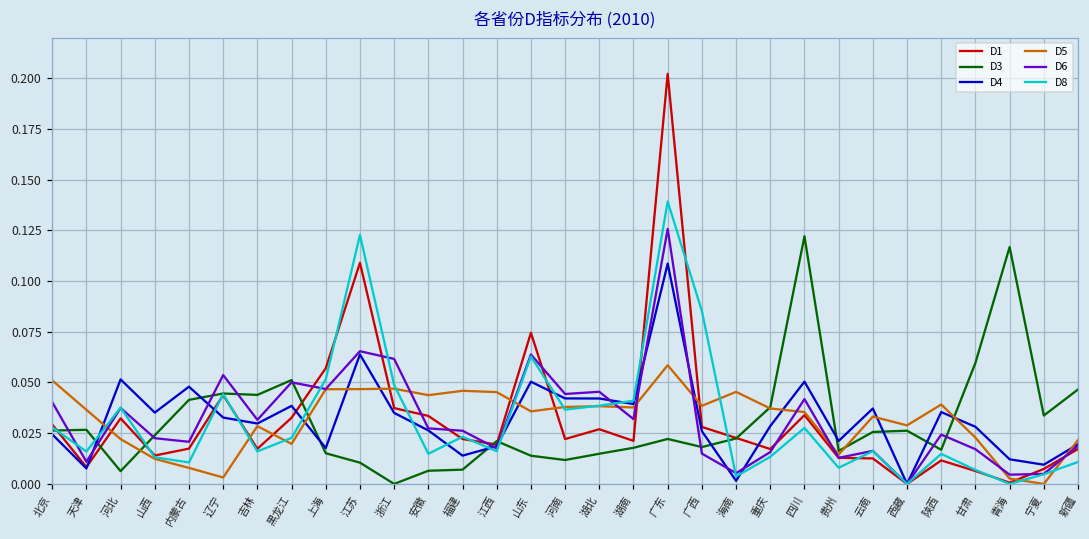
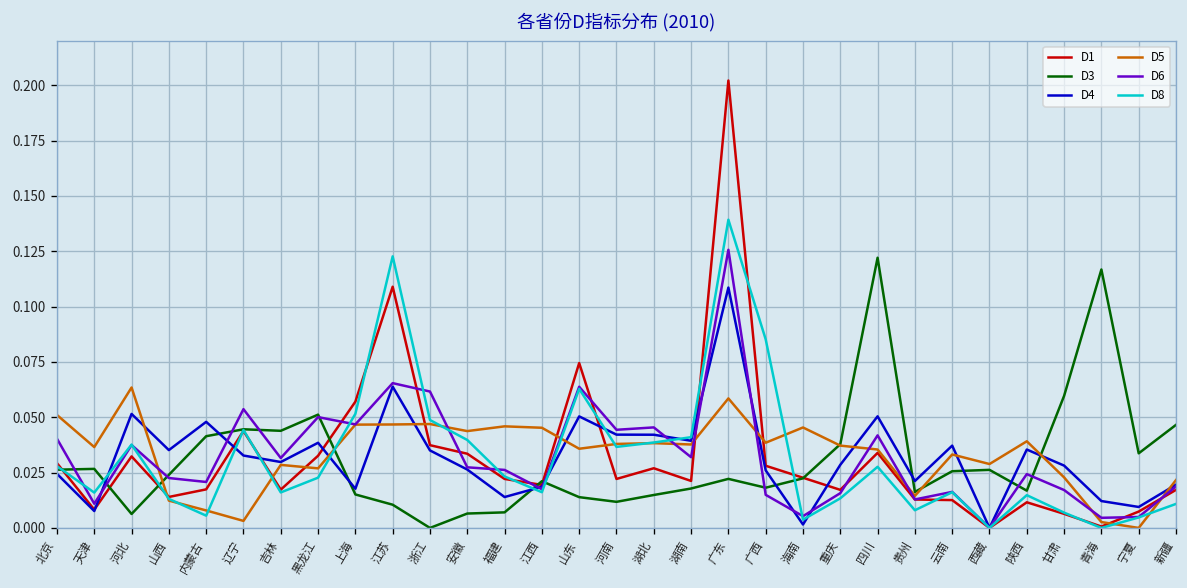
D5, 河北: 0.022 -> 0.063
D8, 内蒙古: 0.011 -> 0.006
D5, 黑龙江: 0.020 -> 0.027
D8, 安徽: 0.015 -> 0.040
